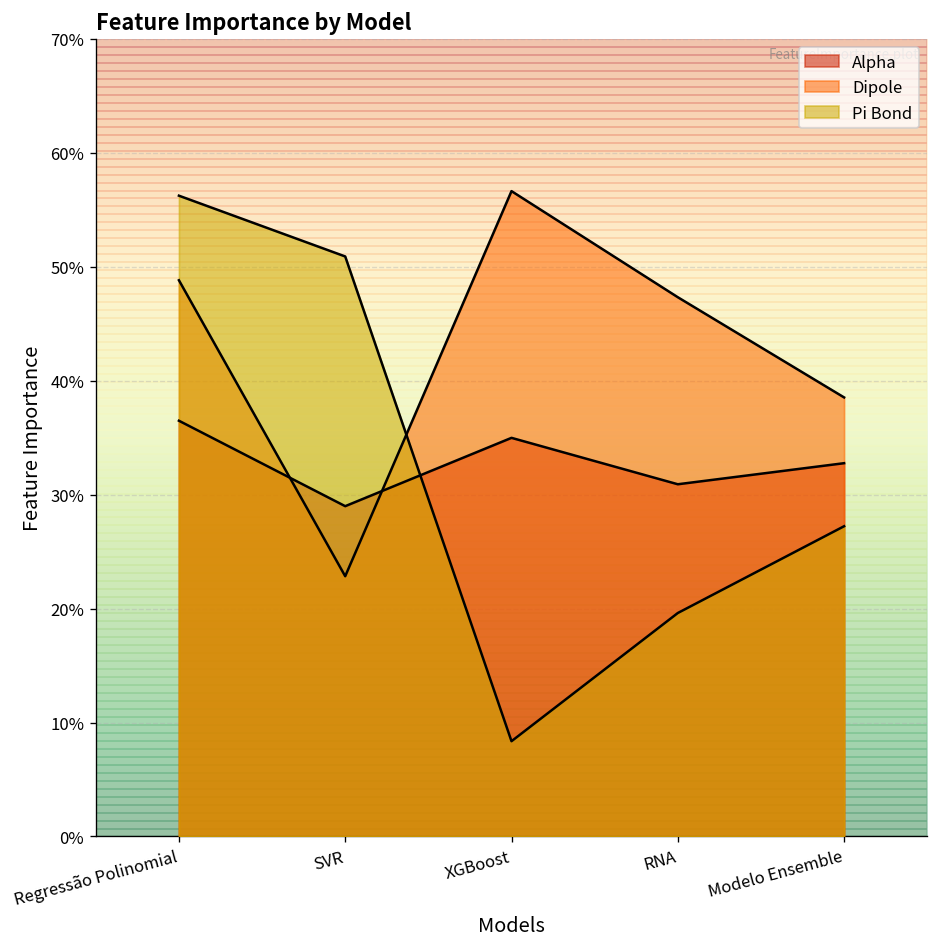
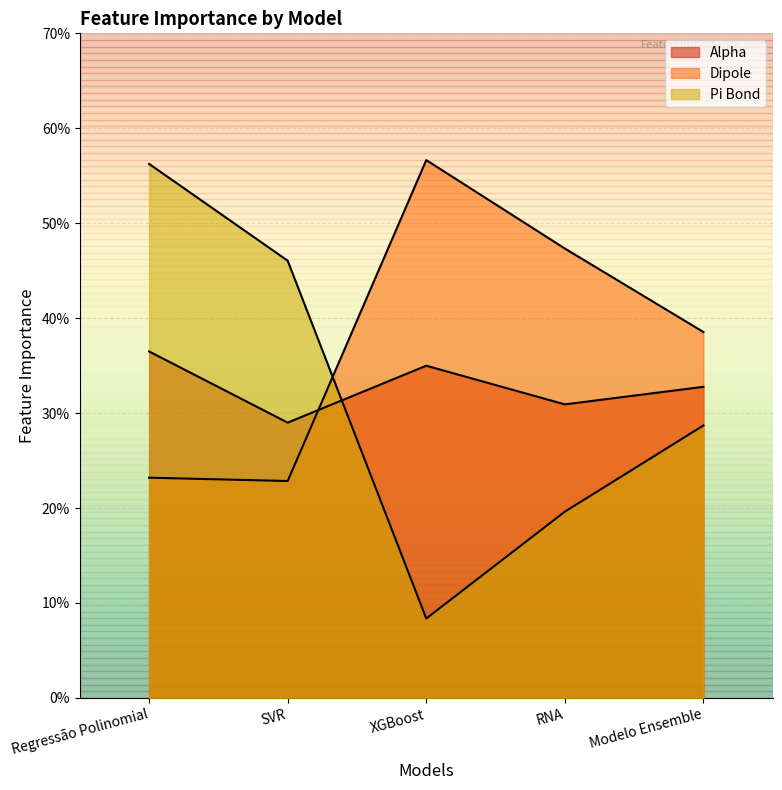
Dipole, Regressão Polinomial: 49% -> 23%
Pi Bond, SVR: 51% -> 46%
Pi Bond, Modelo Ensemble: 27% -> 29%
